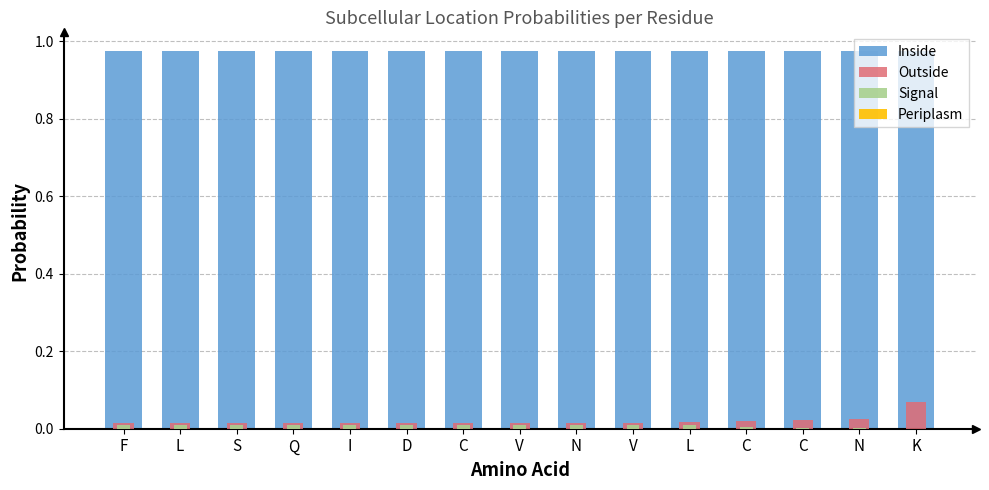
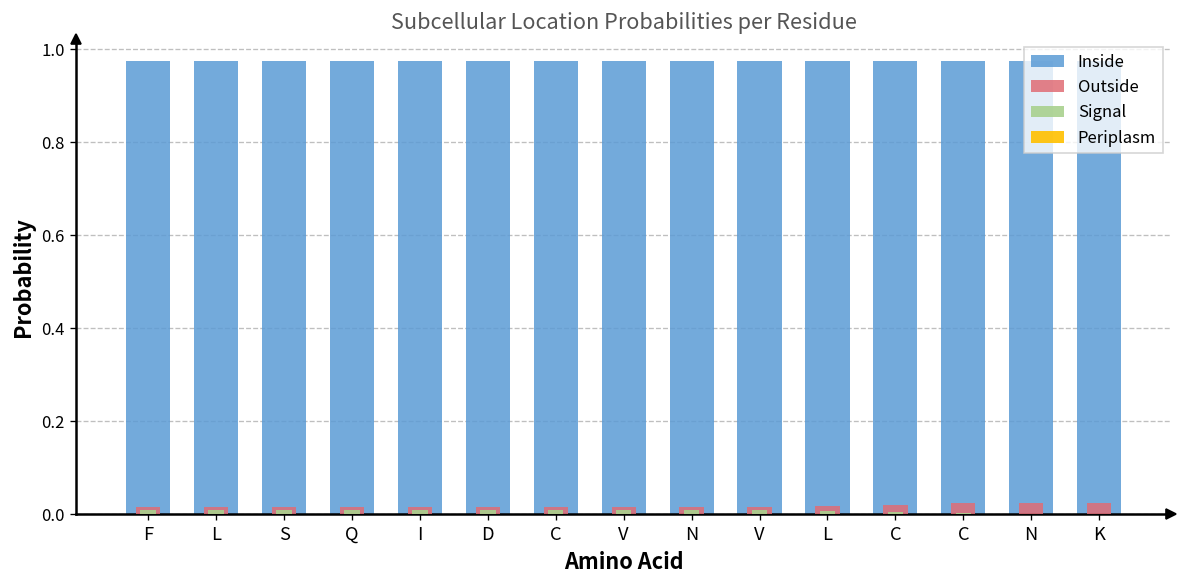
Outside, K: 0.07 -> 0.03
